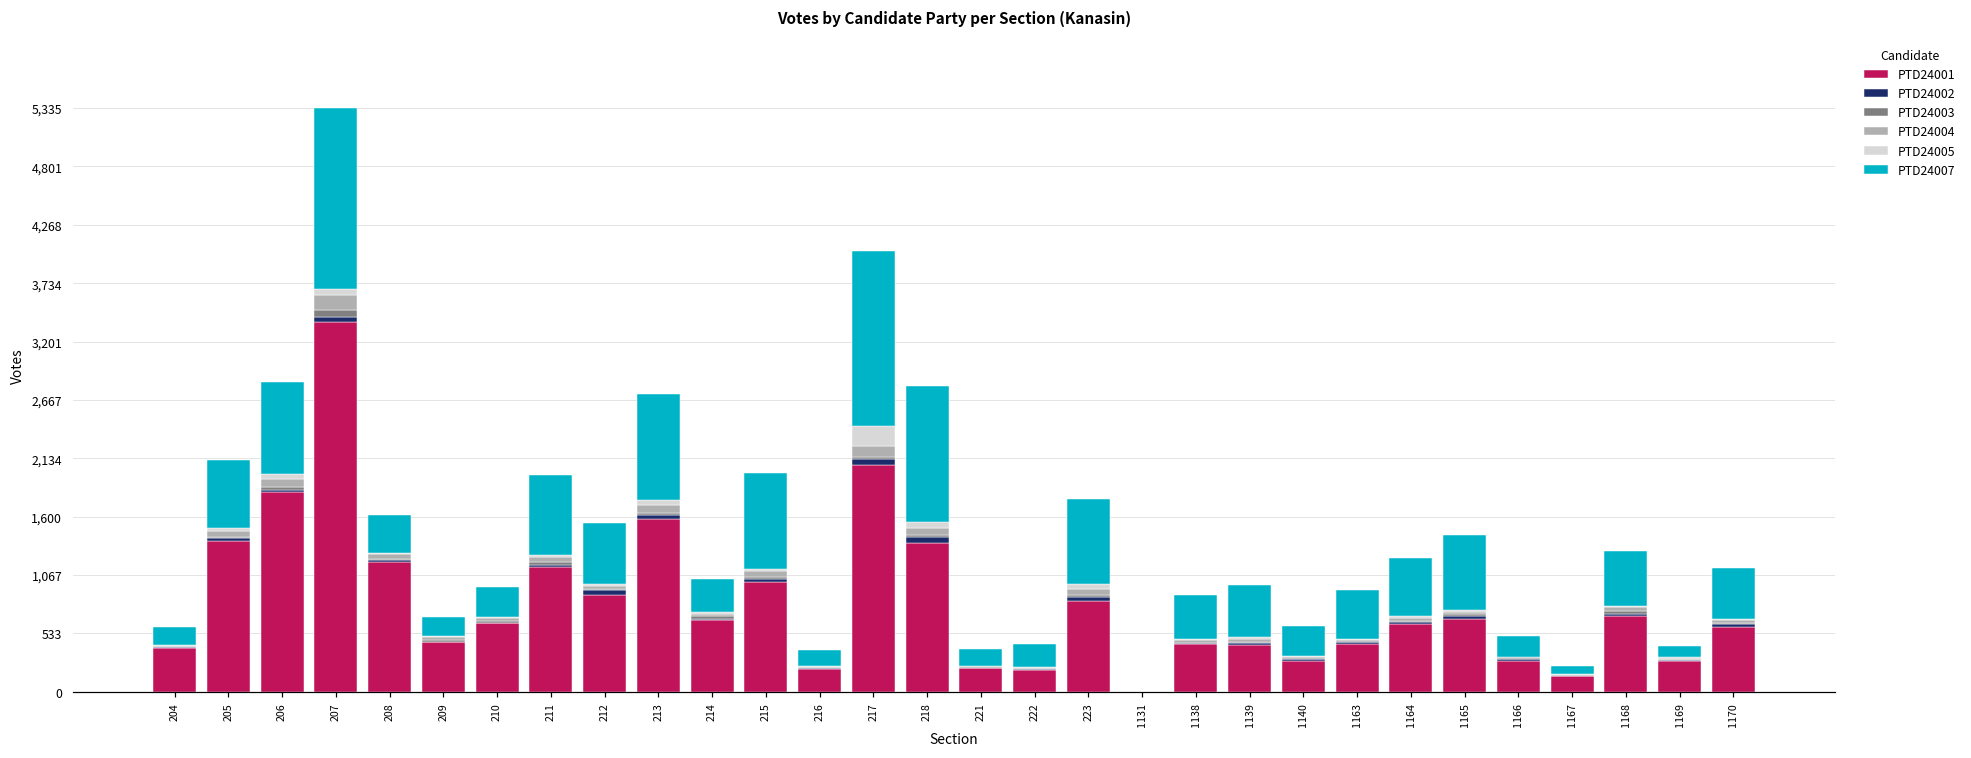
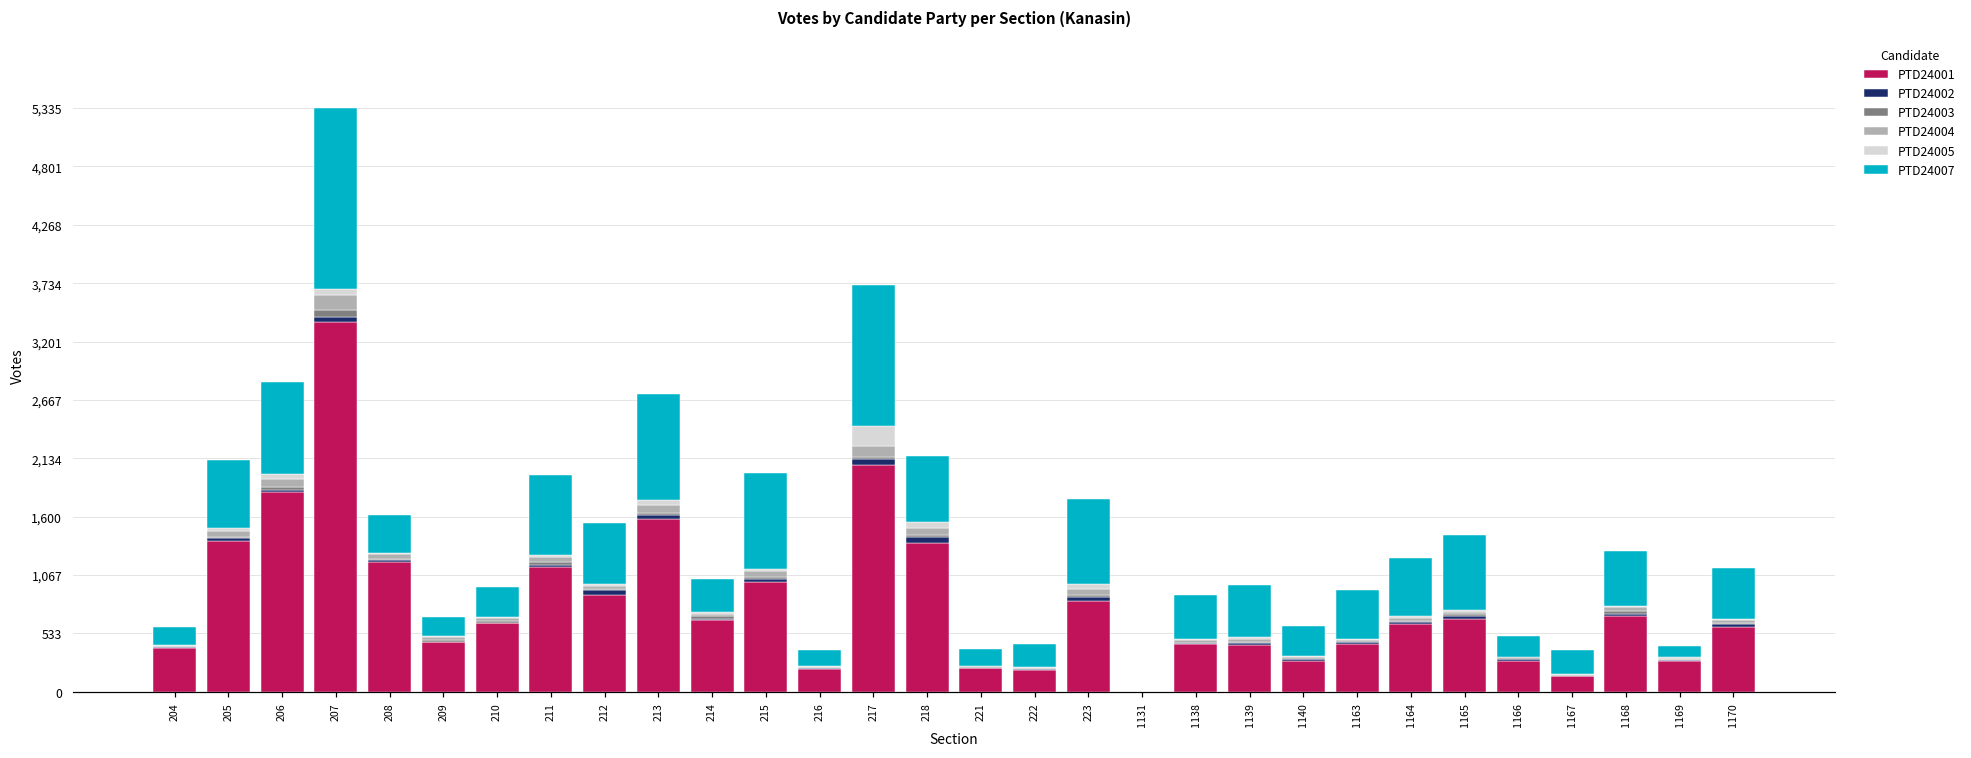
PTD24007, 217: 1,600 -> 1,300
PTD24007, 218: 1,300 -> 600
PTD24007, 1167: 100 -> 200
